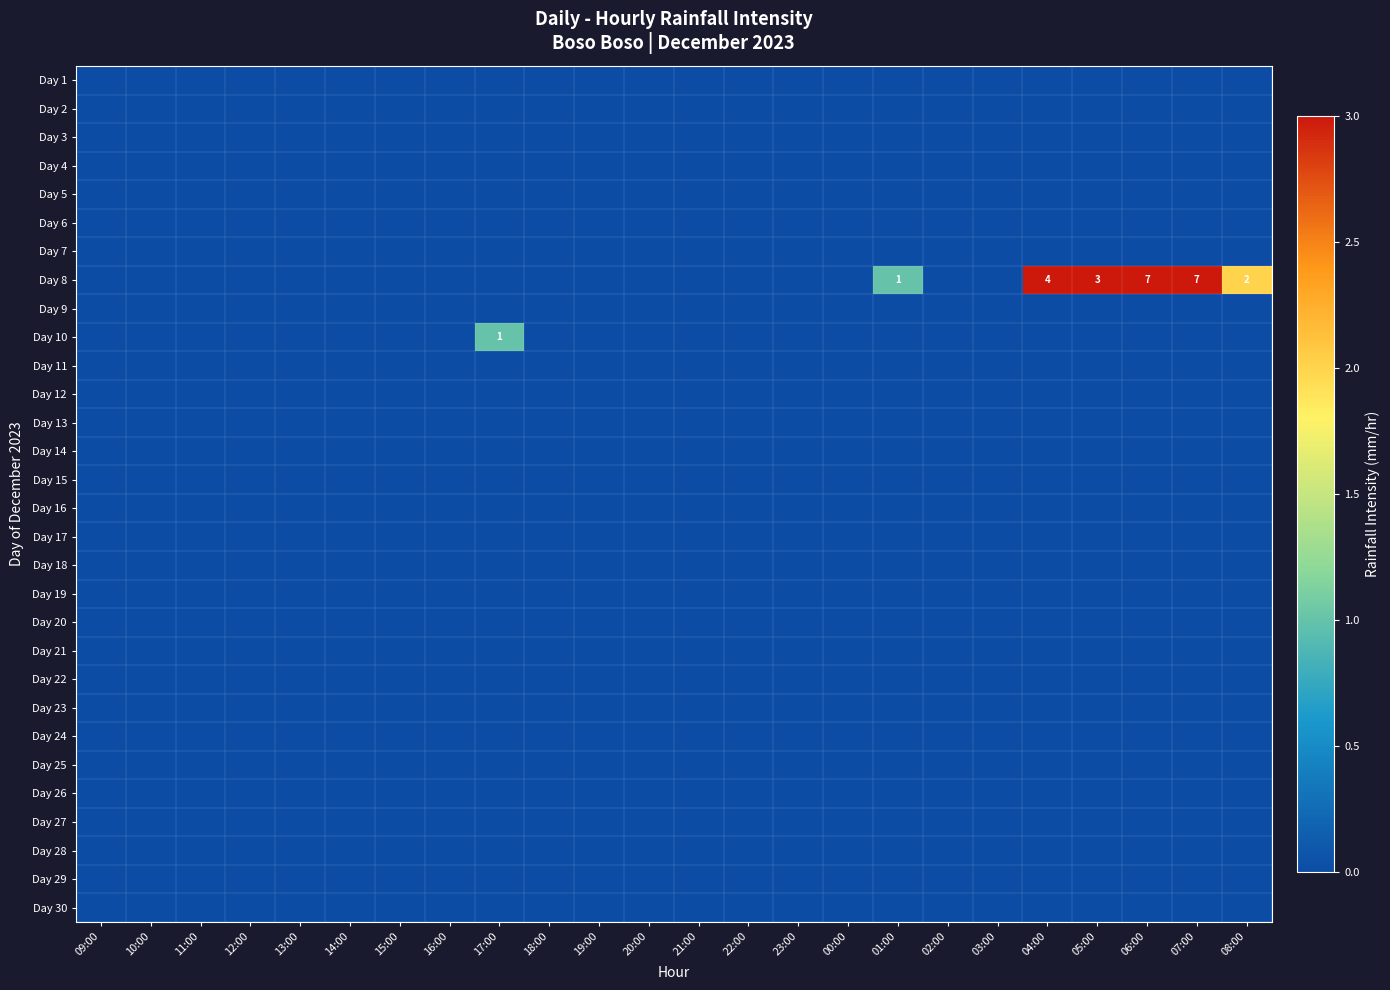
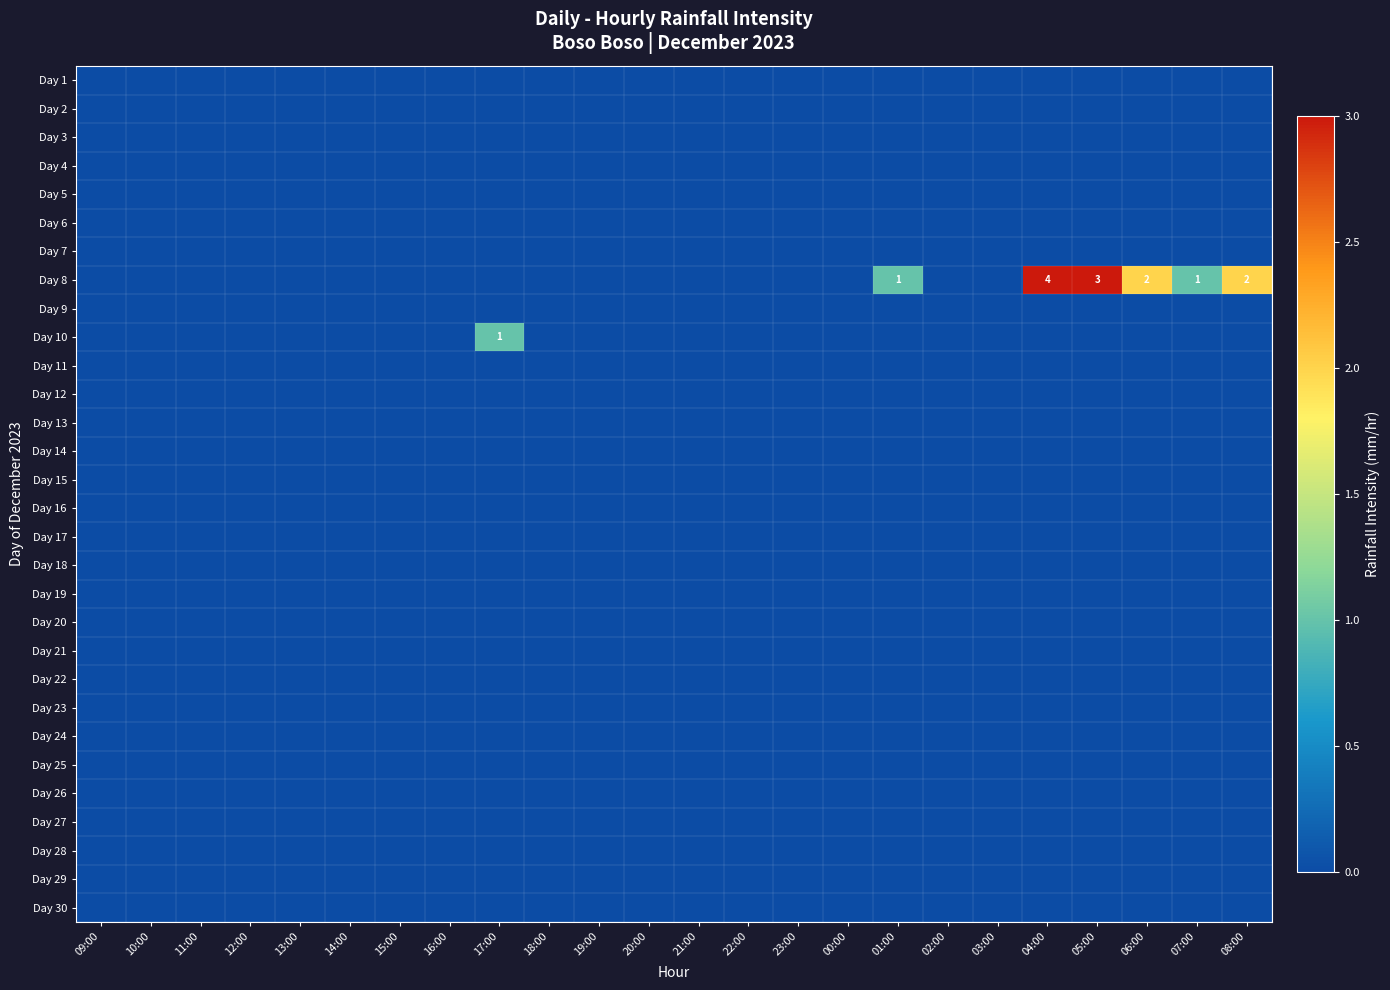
Day 8, 06:00: 7 -> 2
Day 8, 07:00: 7 -> 1
